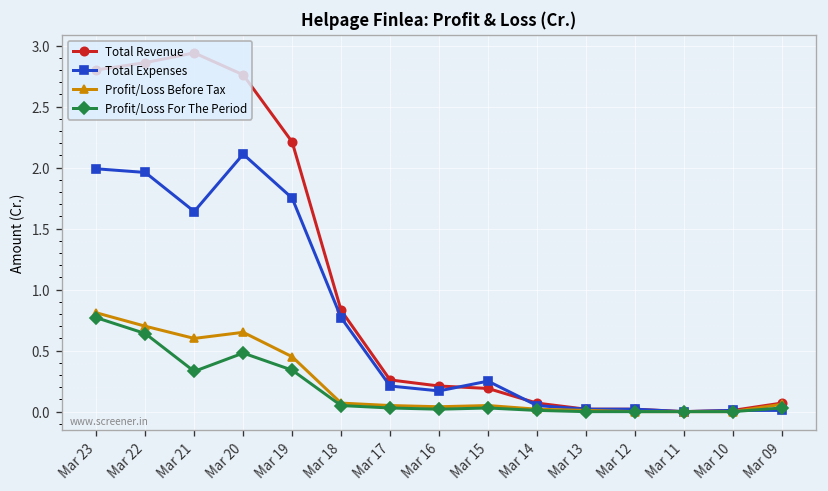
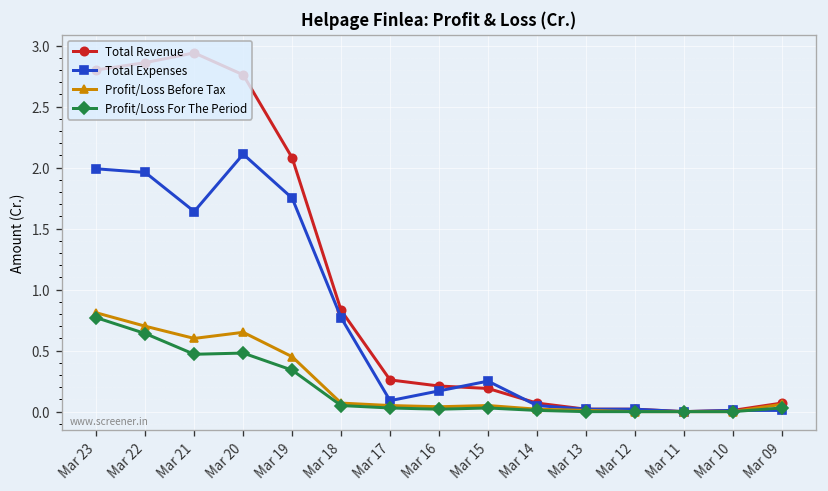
Profit/Loss For The Period, Mar 21: 0.33 -> 0.47
Total Revenue, Mar 19: 2.21 -> 2.08
Total Expenses, Mar 17: 0.21 -> 0.09
